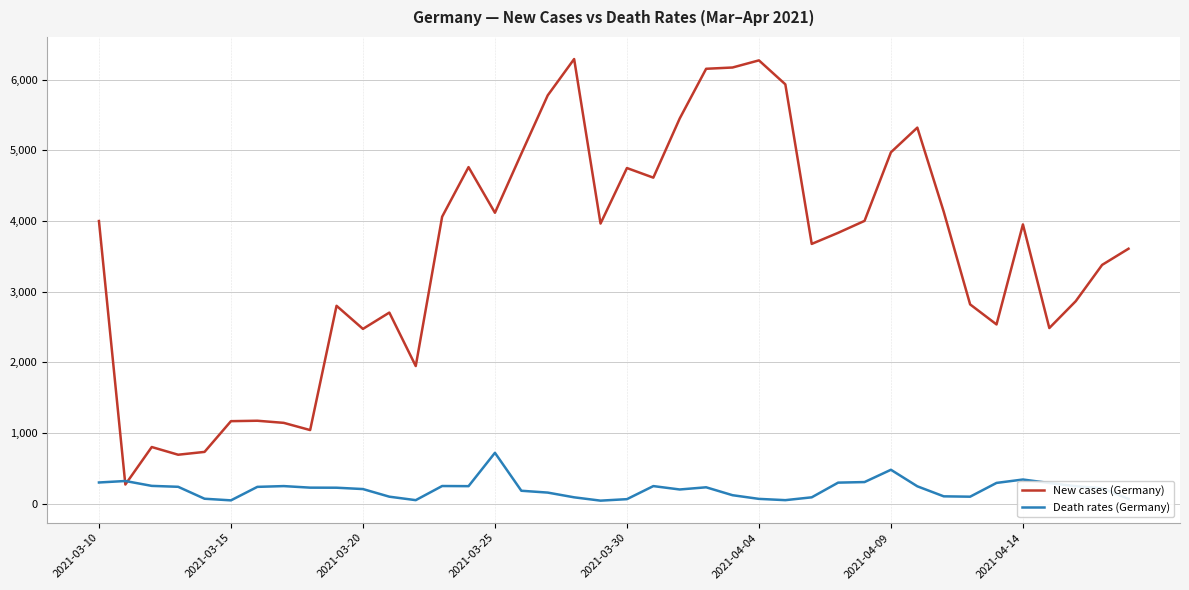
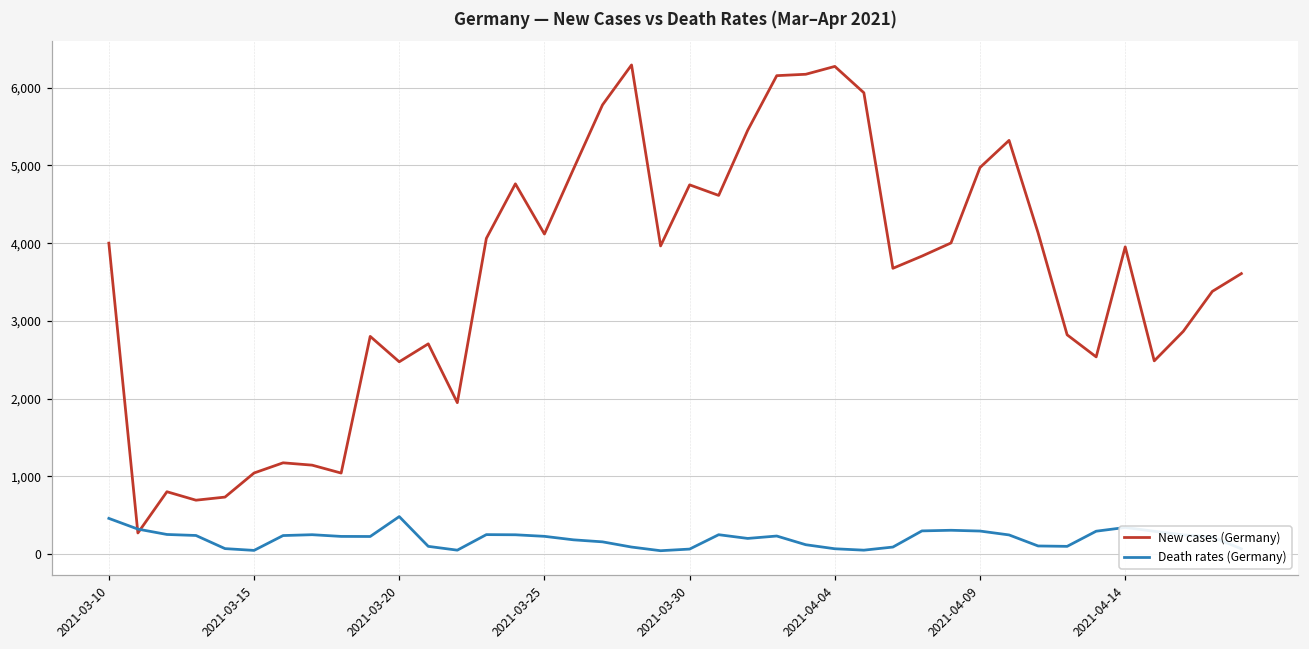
Death rates (Germany), 2021-03-10: 300 -> 500
New cases (Germany), 2021-03-15: 1,200 -> 1,000
Death rates (Germany), 2021-03-20: 200 -> 500
Death rates (Germany), 2021-03-25: 700 -> 200
Death rates (Germany), 2021-04-09: 500 -> 300
